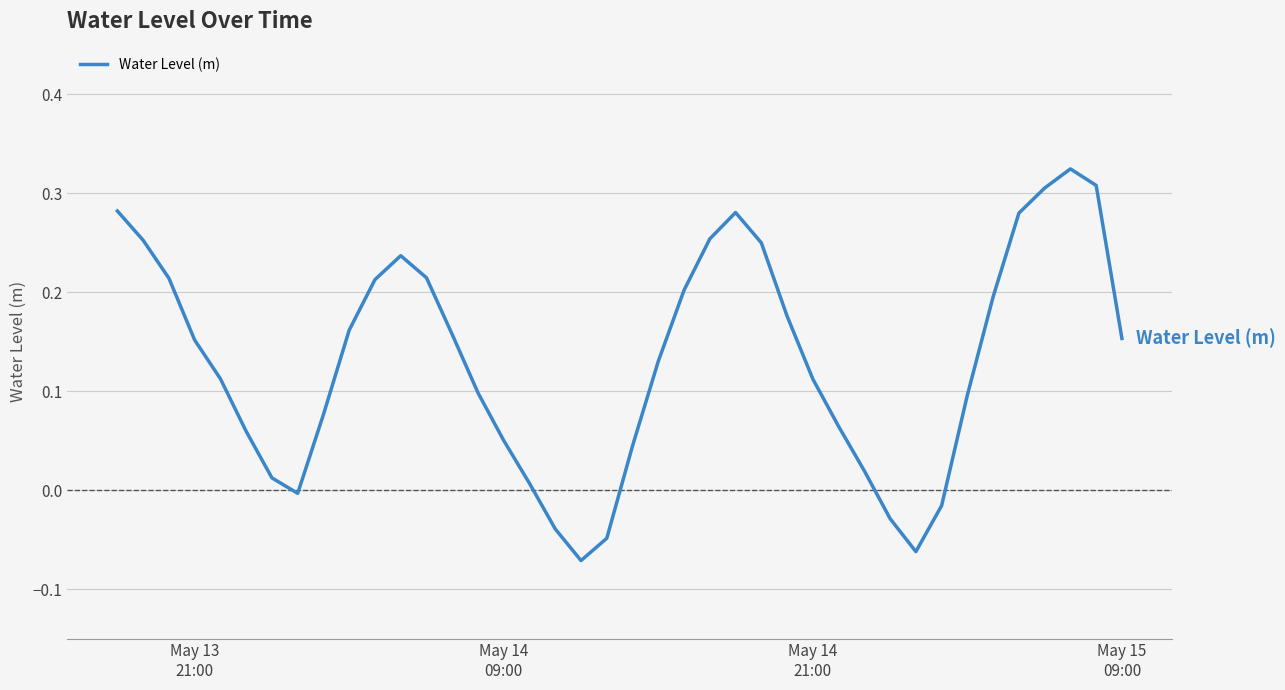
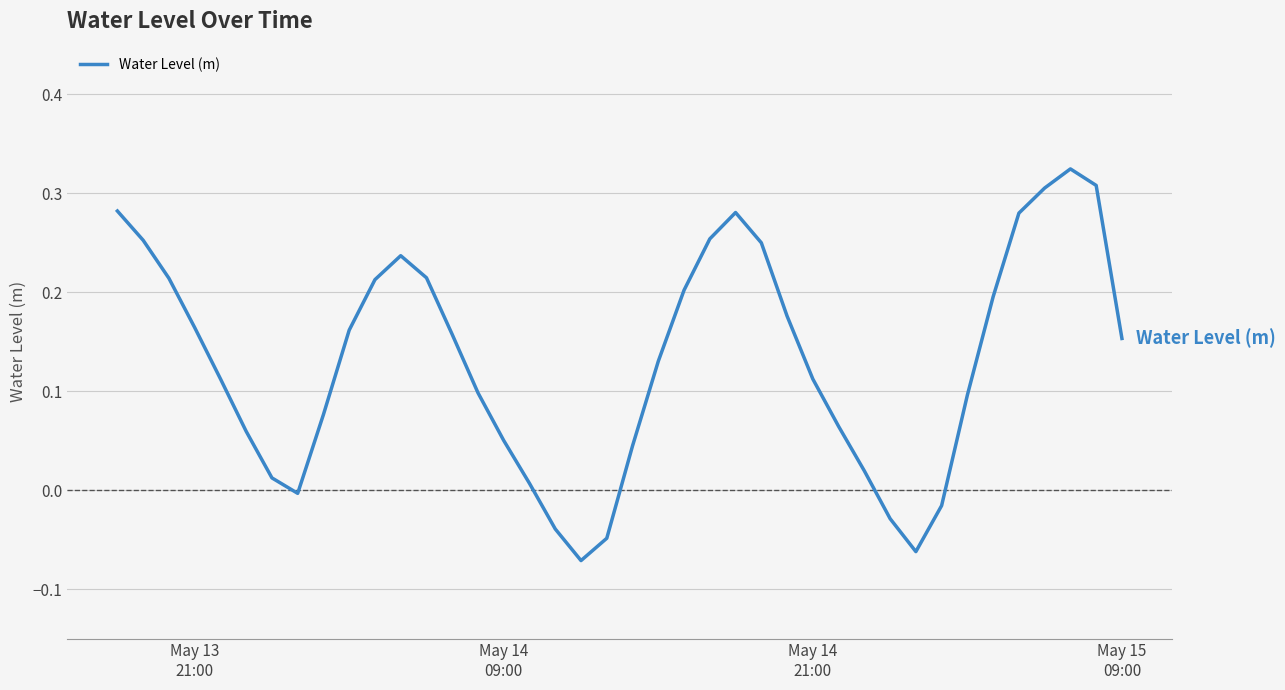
May 13 21:00: 0.15 -> 0.16
